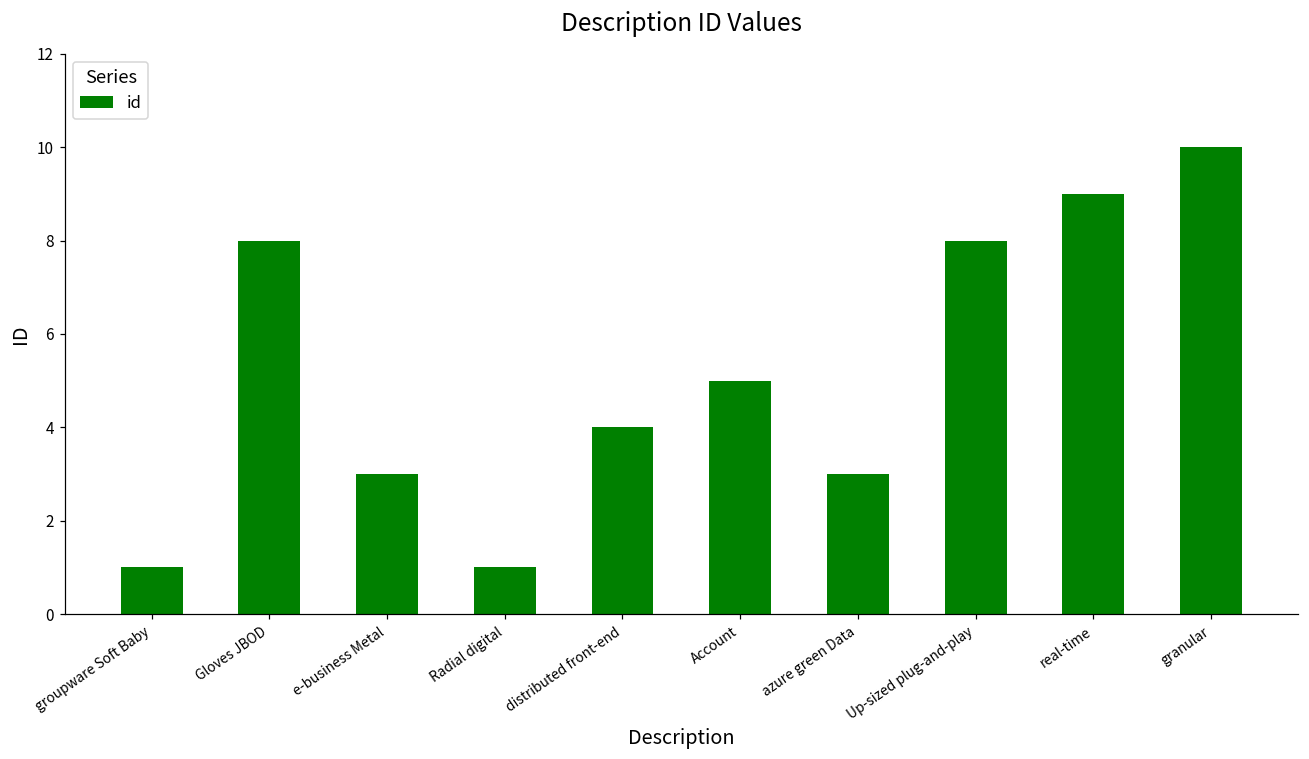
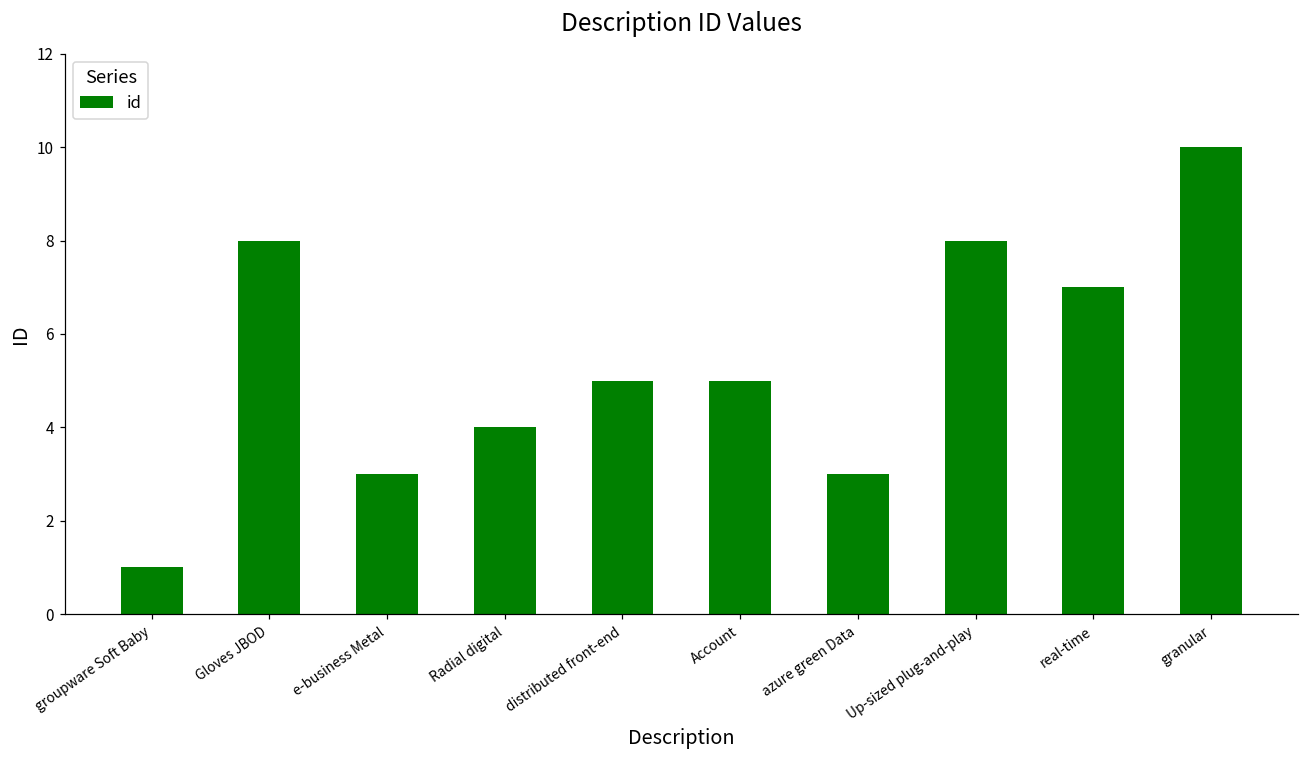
Radial digital: 1 -> 4
distributed front-end: 4 -> 5
real-time: 9 -> 7
